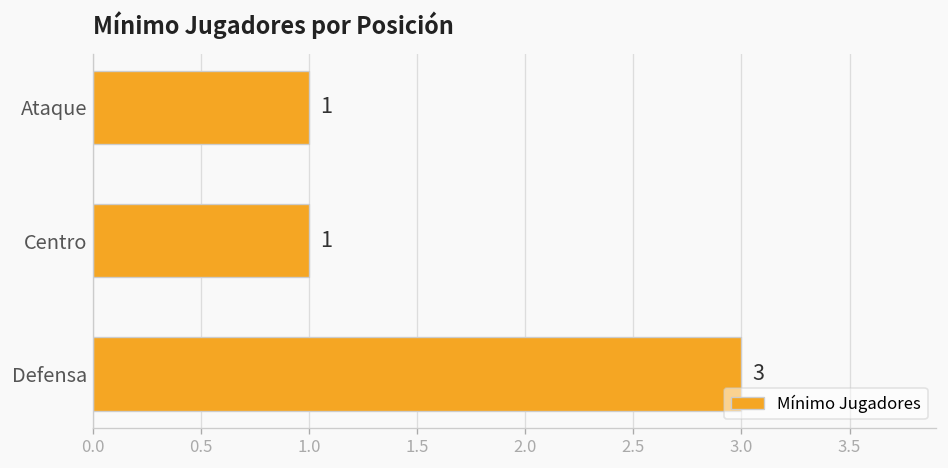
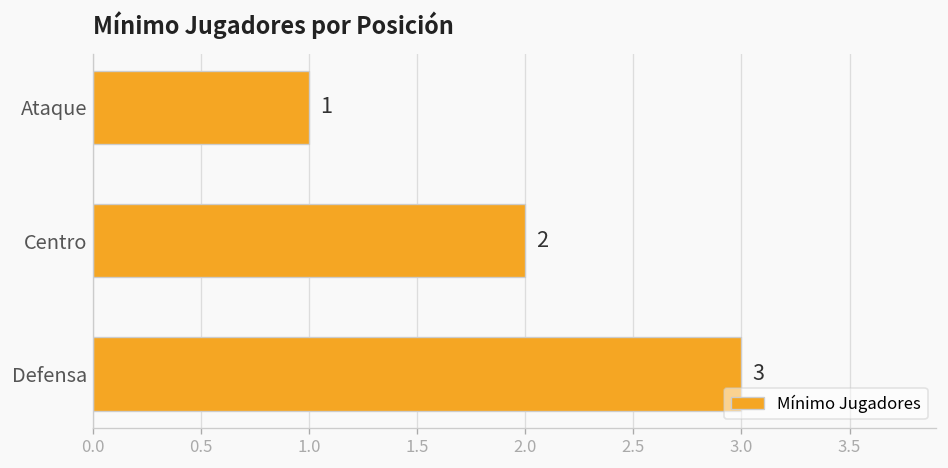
Centro: 1 -> 2
